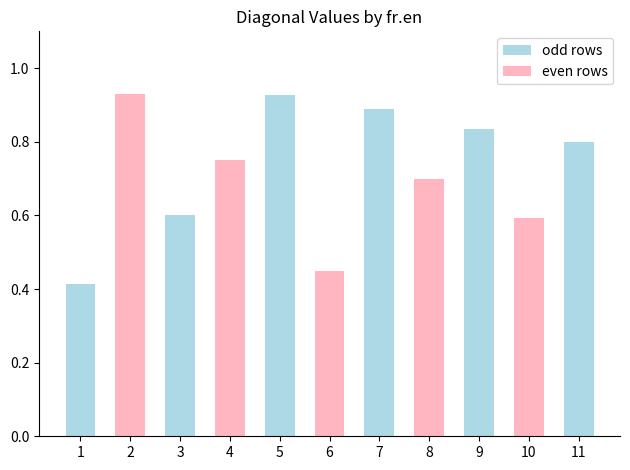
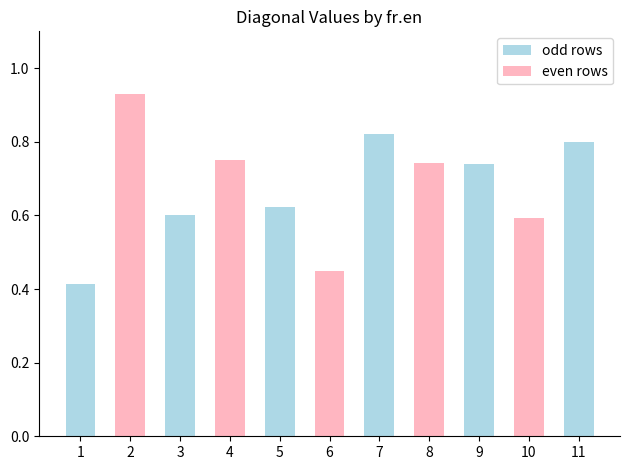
5: 0.93 -> 0.62
7: 0.89 -> 0.82
8: 0.70 -> 0.74
9: 0.83 -> 0.74
